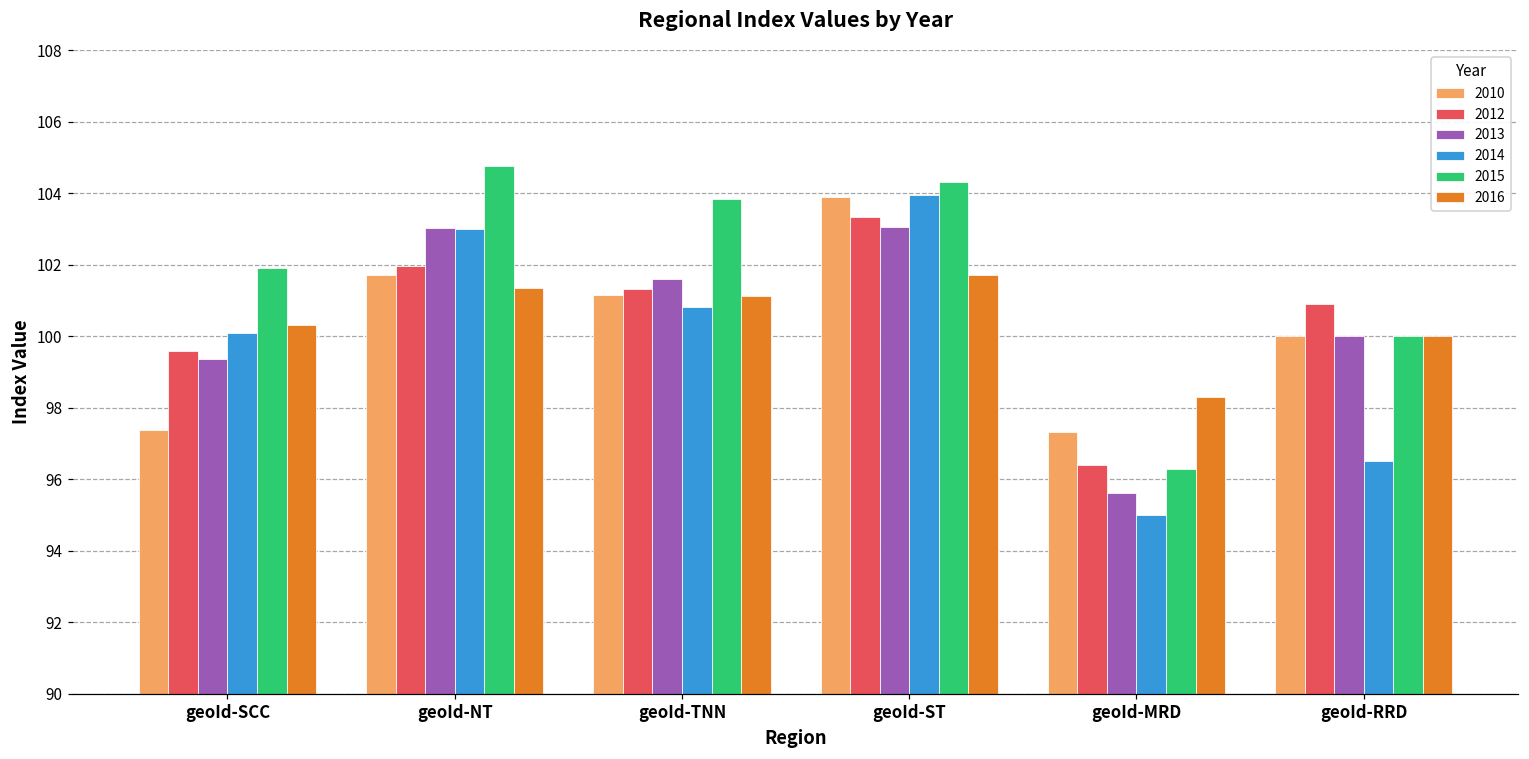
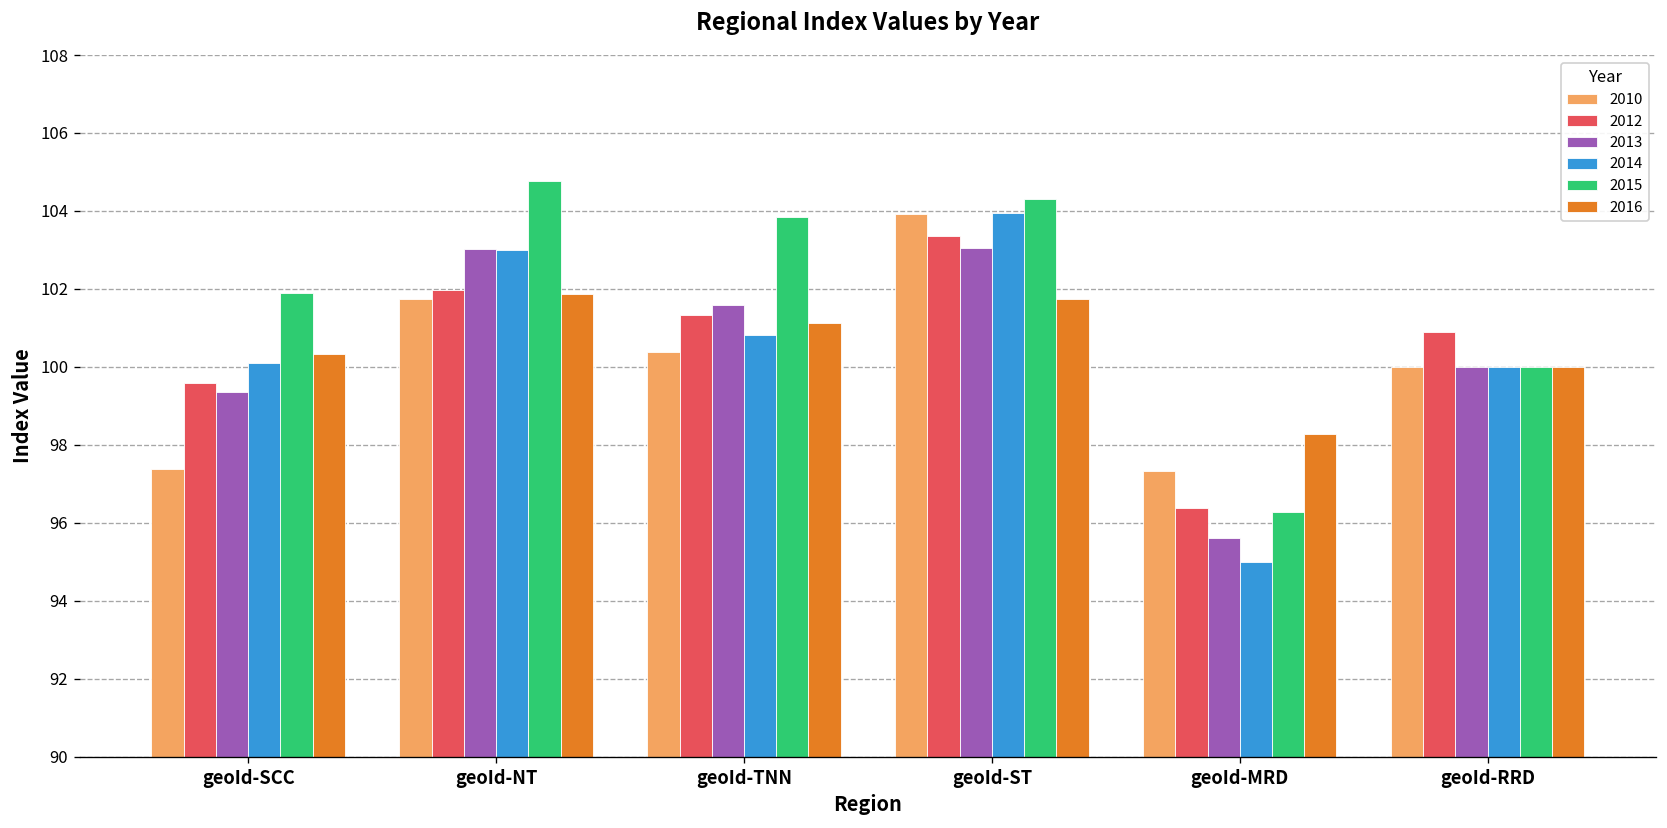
2016, geoId-NT: 101.3 -> 101.9
2010, geoId-TNN: 101.2 -> 100.4
2014, geoId-RRD: 96.5 -> 100.0
